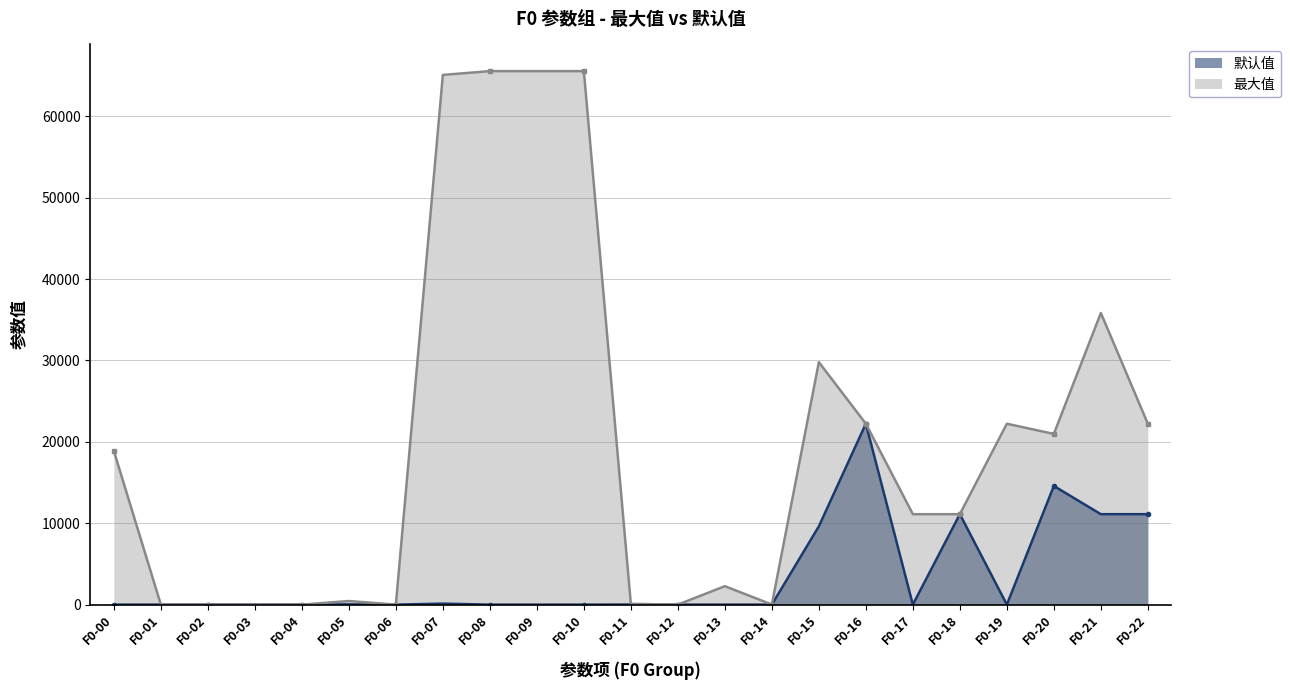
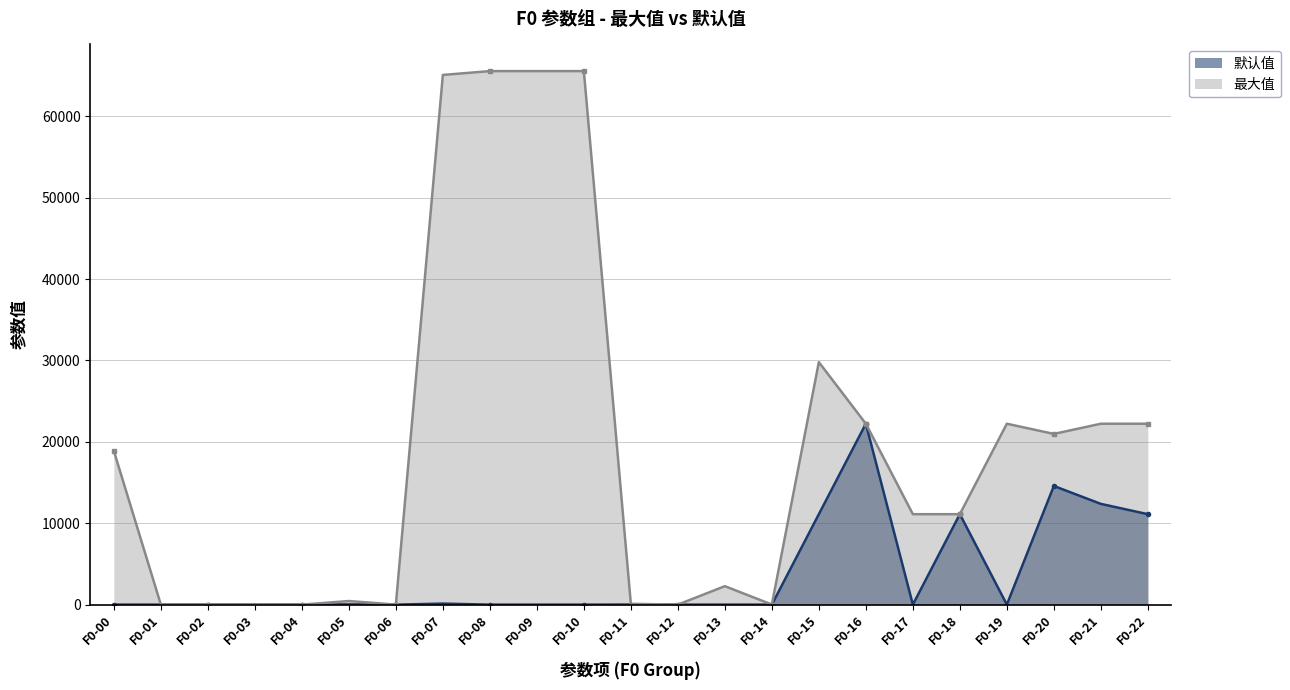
默认值, F0-15: 10000 -> 11000
默认值, F0-21: 11000 -> 12000
最大值, F0-21: 36000 -> 22000
